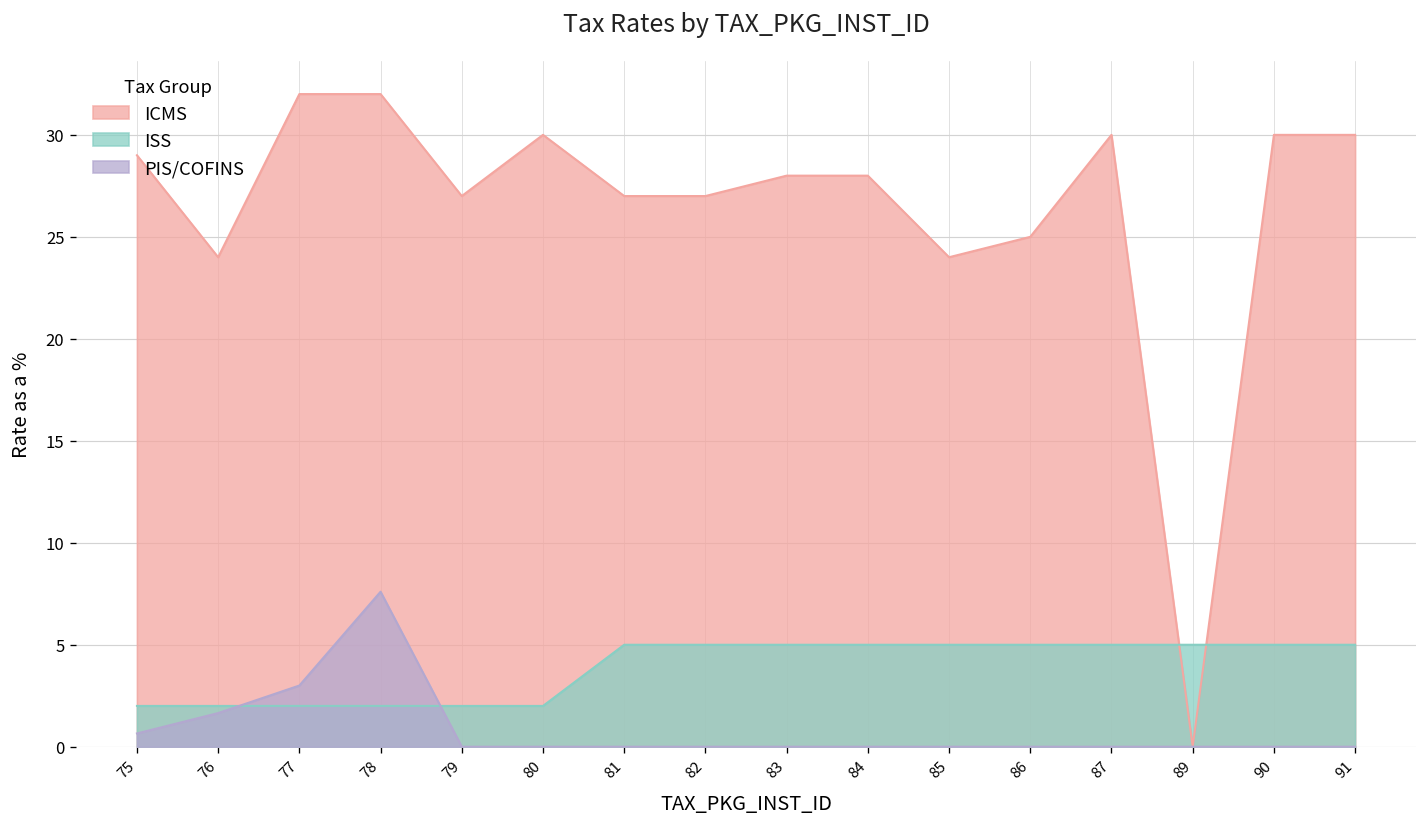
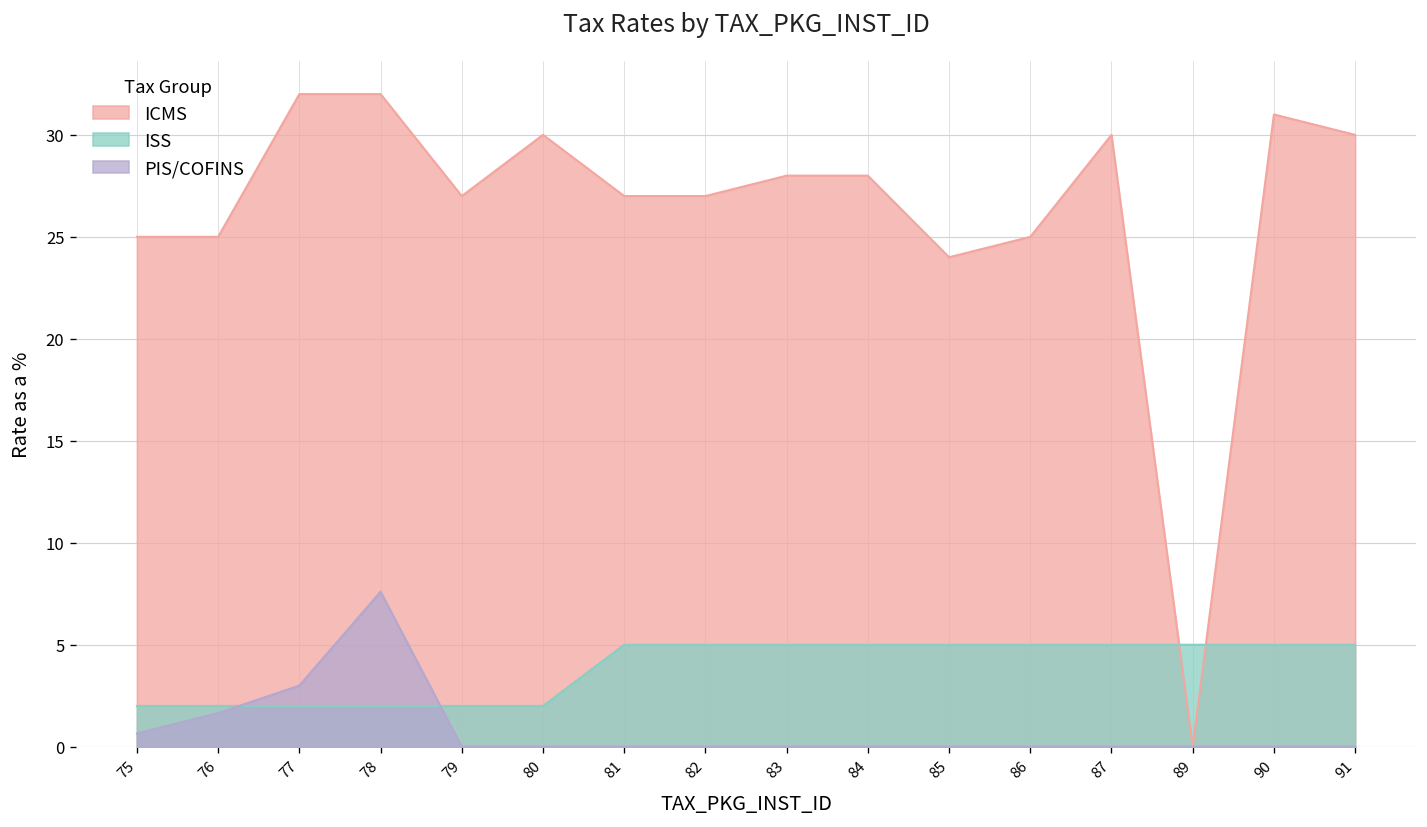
ICMS, 75: 29 -> 25
ICMS, 76: 24 -> 25
ICMS, 90: 30 -> 31
